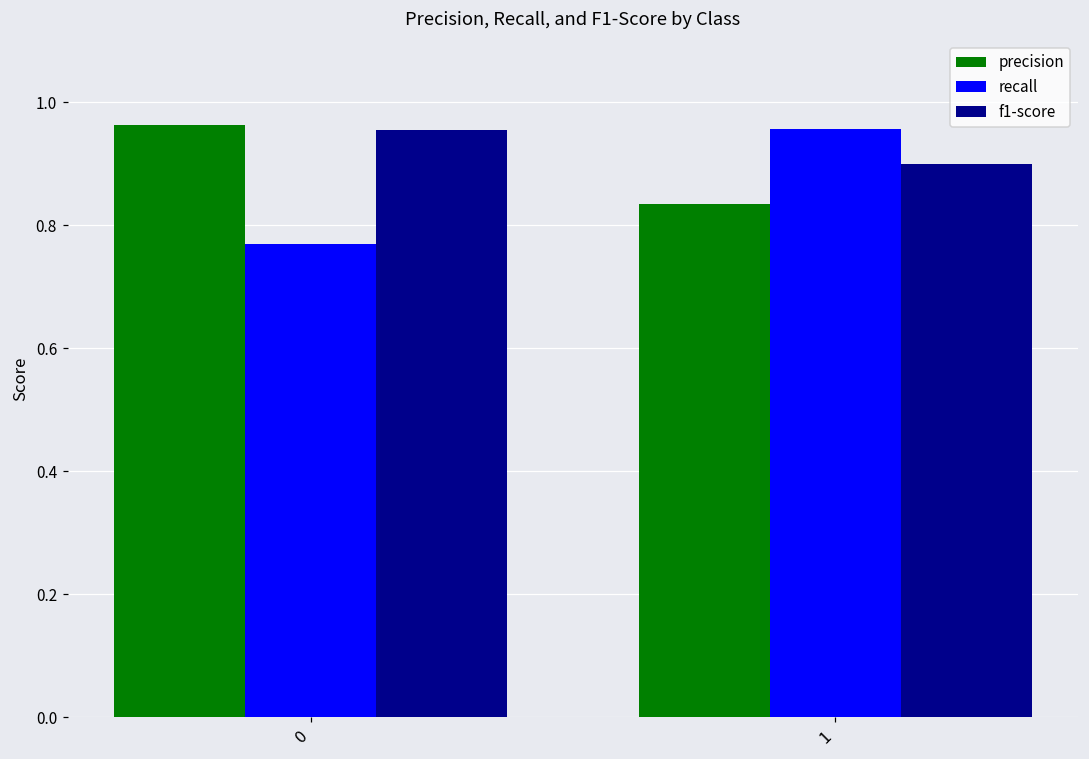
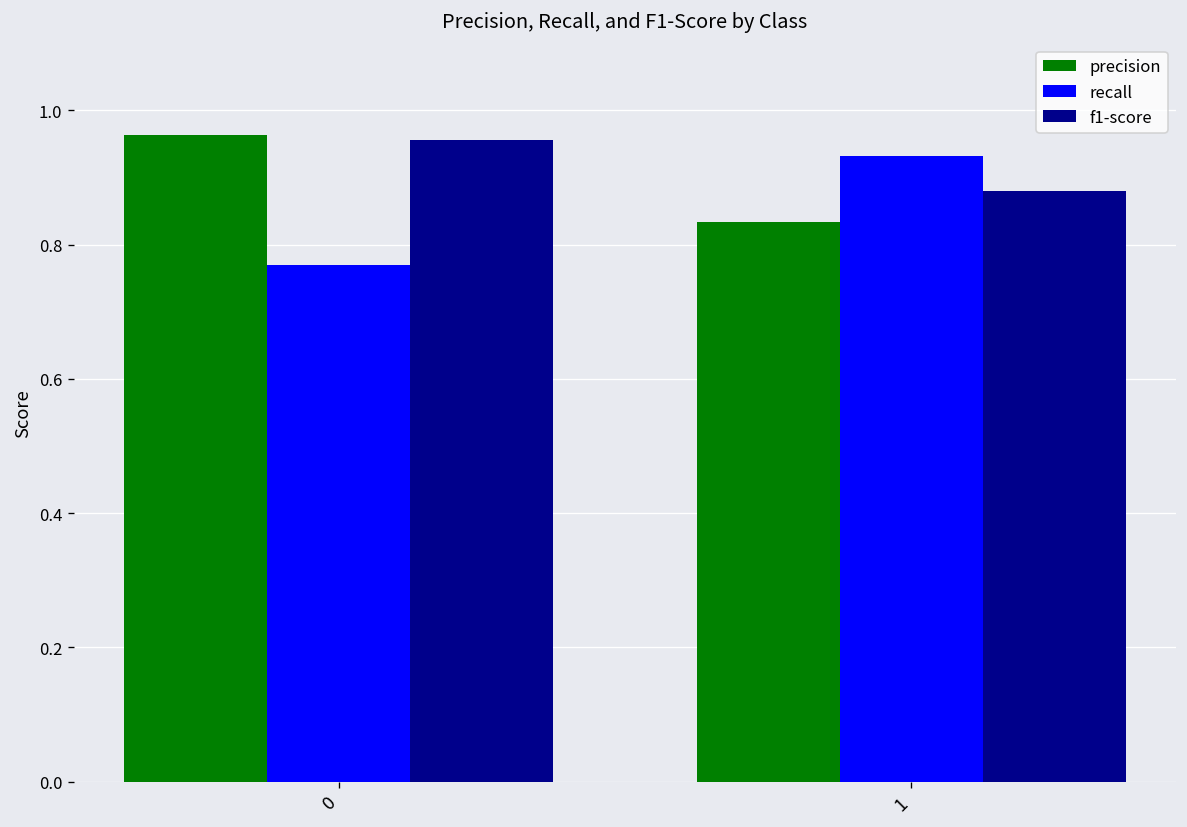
recall, 1: 0.96 -> 0.93
f1-score, 1: 0.90 -> 0.88
